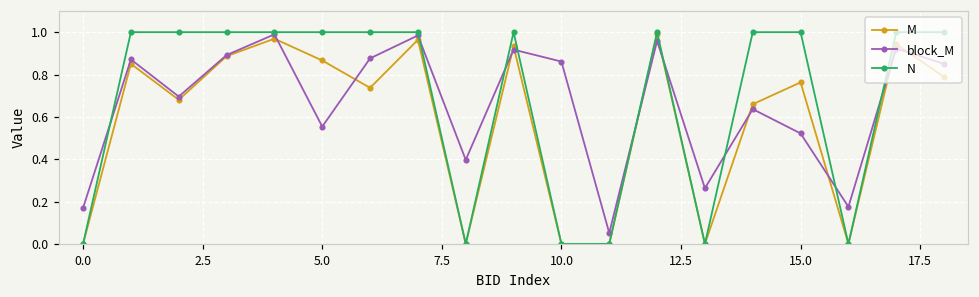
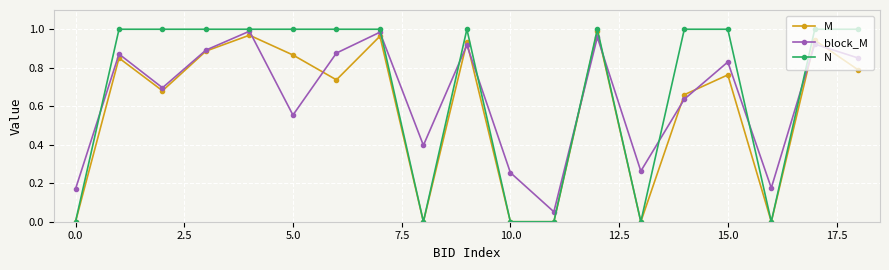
block_M, 10.0: 0.86 -> 0.26
block_M, 15.0: 0.52 -> 0.83
